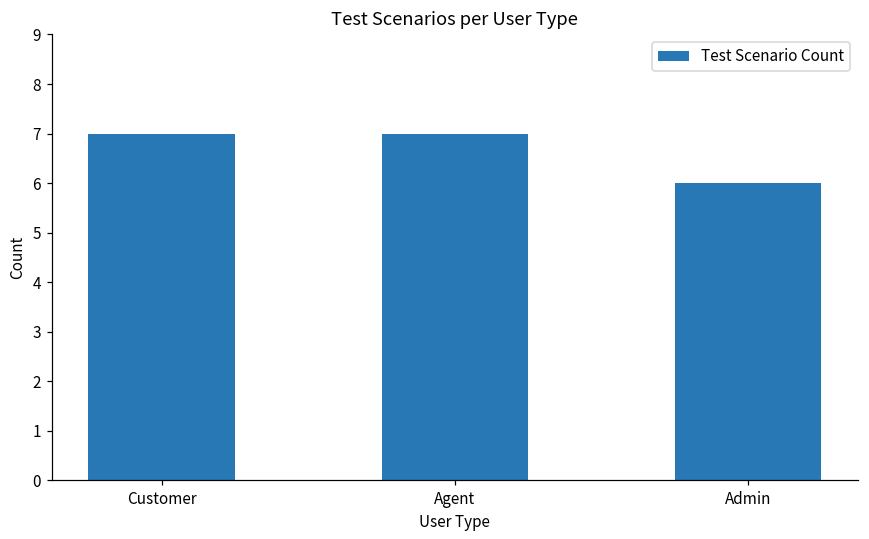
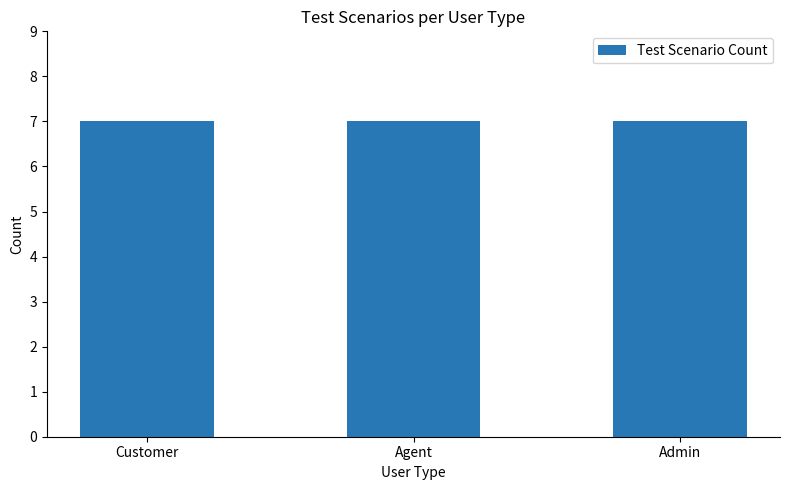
Admin: 6 -> 7
